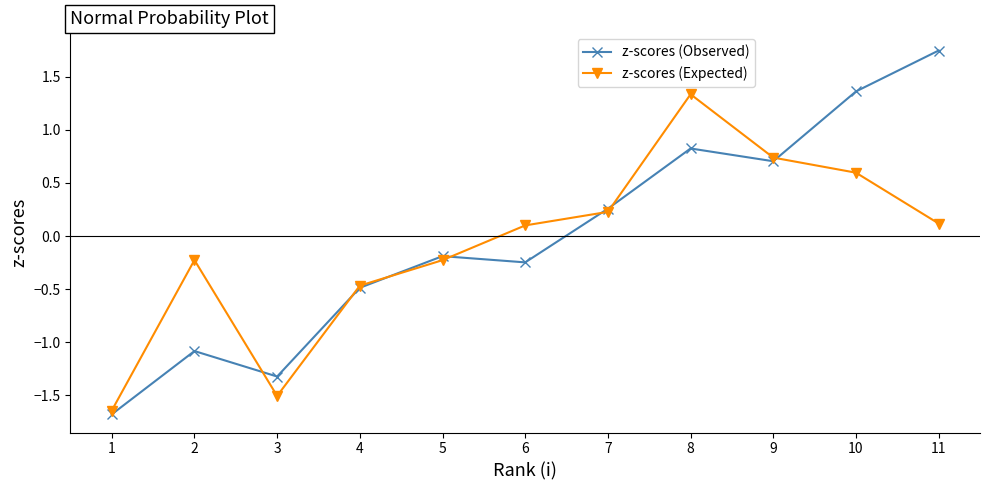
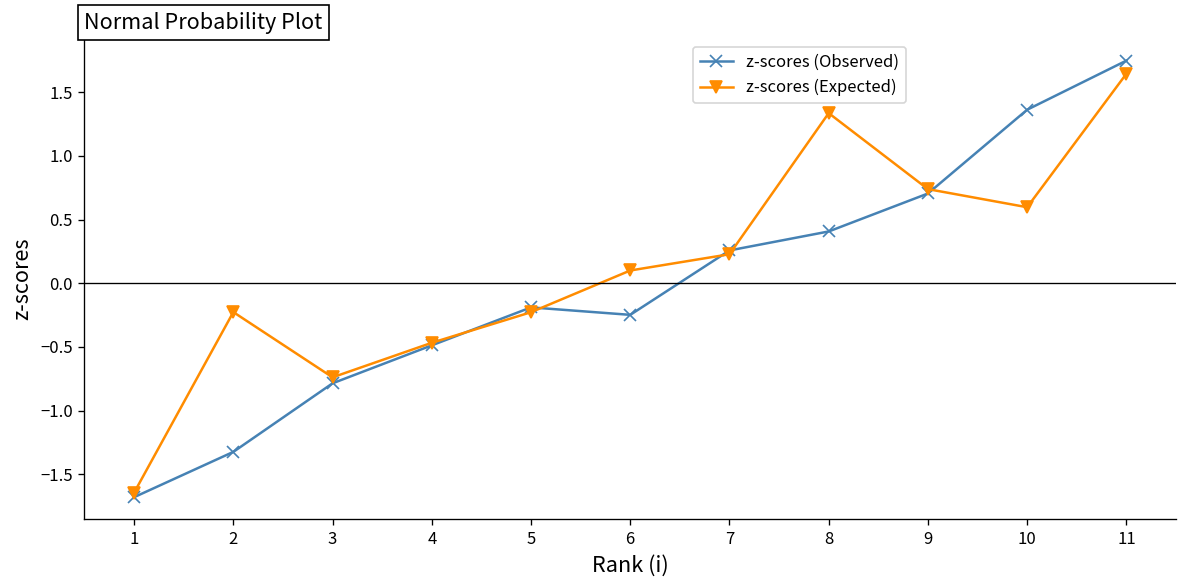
z-scores (Observed), 2: -1.08 -> -1.32
z-scores (Observed), 3: -1.32 -> -0.79
z-scores (Expected), 3: -1.51 -> -0.74
z-scores (Observed), 8: 0.82 -> 0.41
z-scores (Expected), 11: 0.12 -> 1.64
